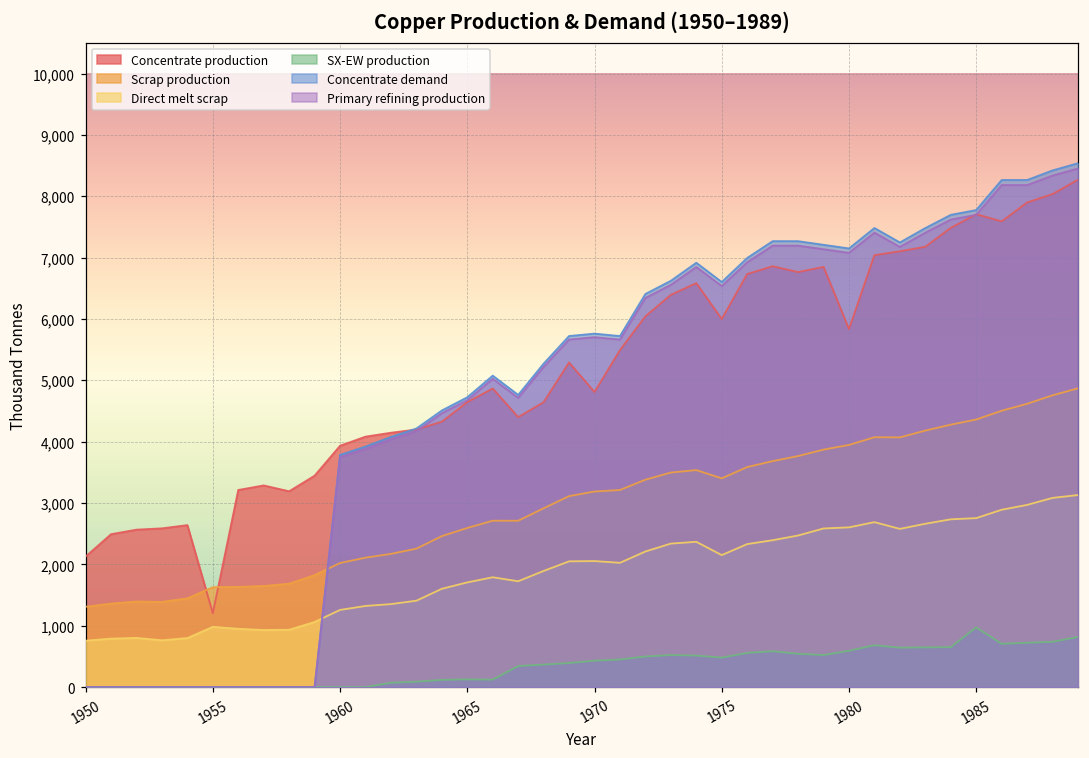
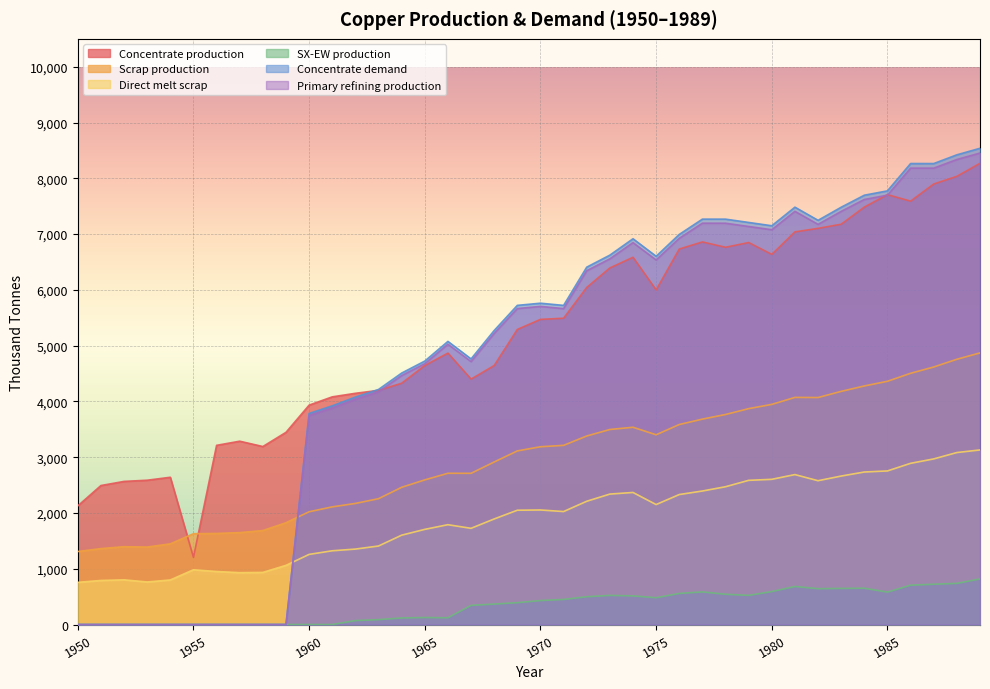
Concentrate production, 1970: 4,800 -> 5,500
Concentrate production, 1980: 5,800 -> 6,600
SX-EW production, 1985: 1,000 -> 600
